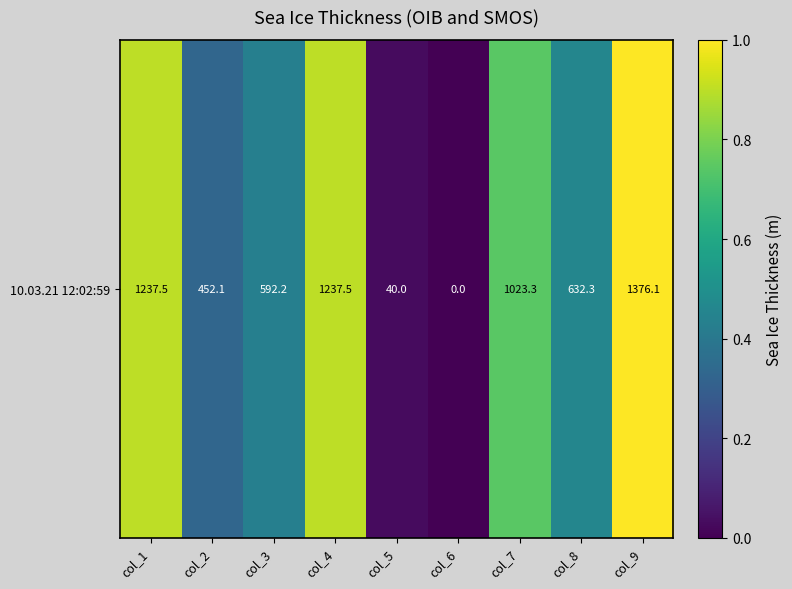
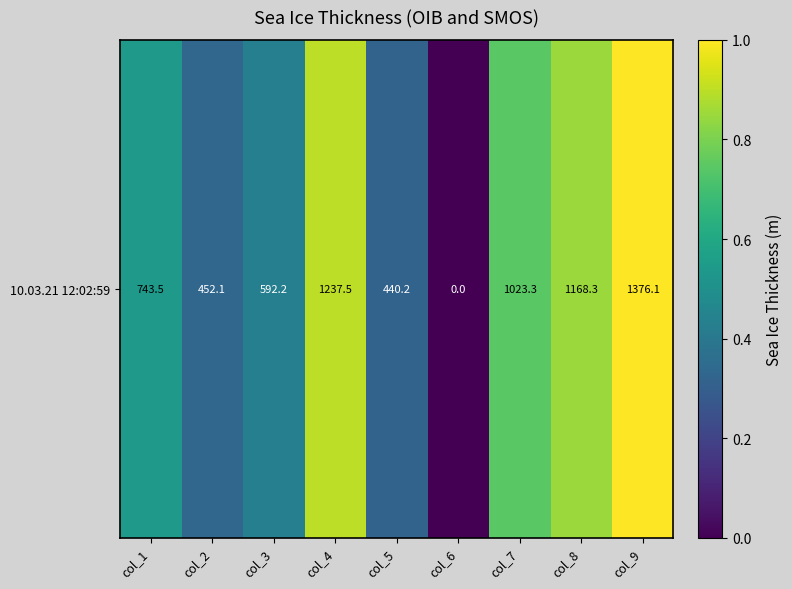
10.03.21 12:02:59, col_1: 1237.5 -> 743.5
10.03.21 12:02:59, col_5: 40.0 -> 440.2
10.03.21 12:02:59, col_8: 632.3 -> 1168.3
